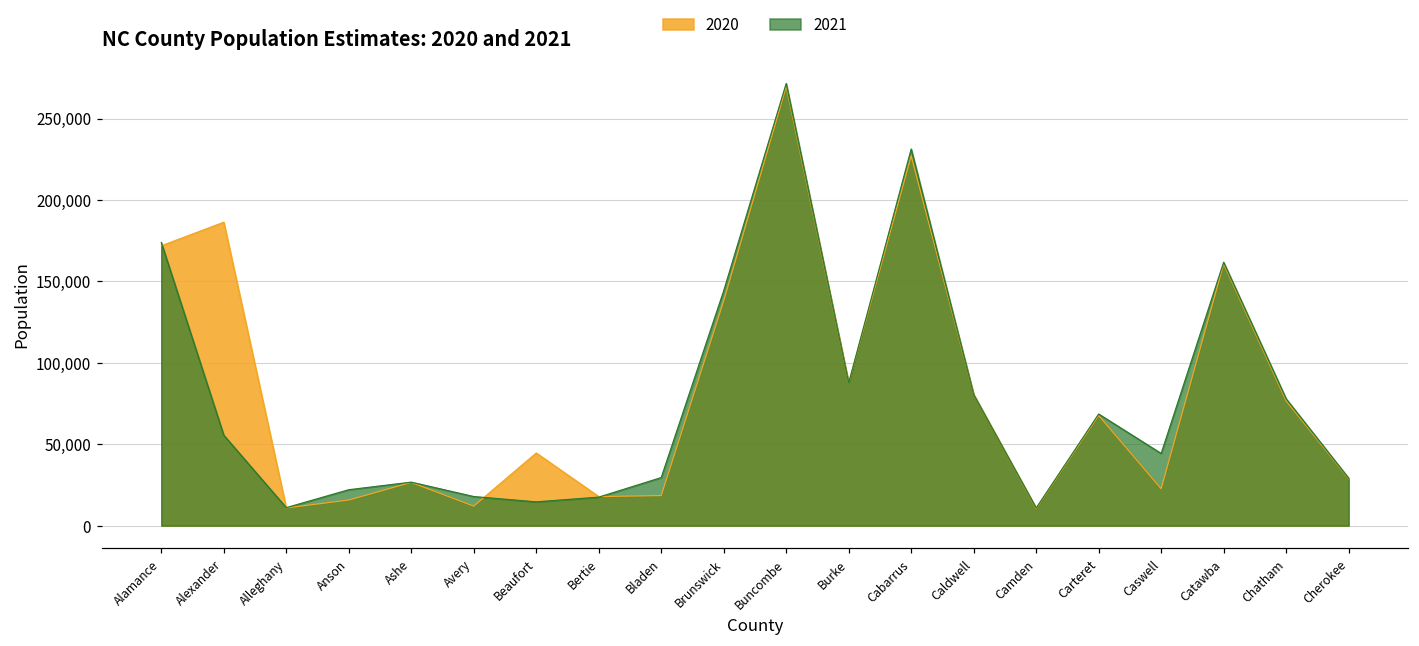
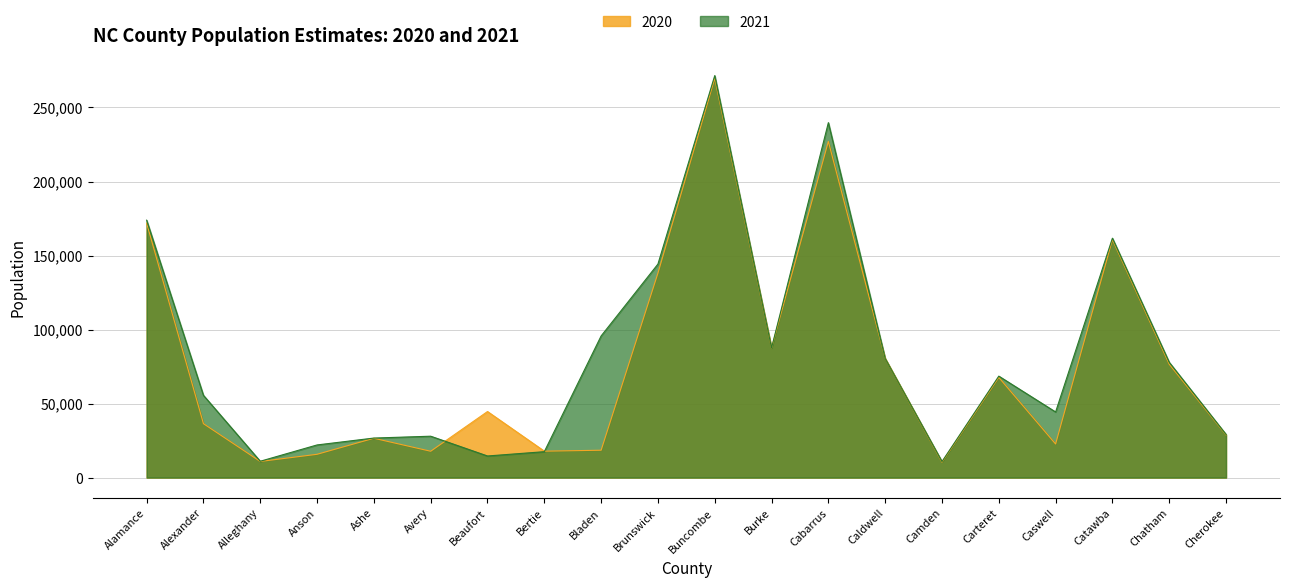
2020, Alexander: 186,000 -> 36,000
2020, Avery: 12,000 -> 18,000
2021, Avery: 18,000 -> 28,000
2021, Bladen: 30,000 -> 96,000
2021, Cabarrus: 231,000 -> 240,000
